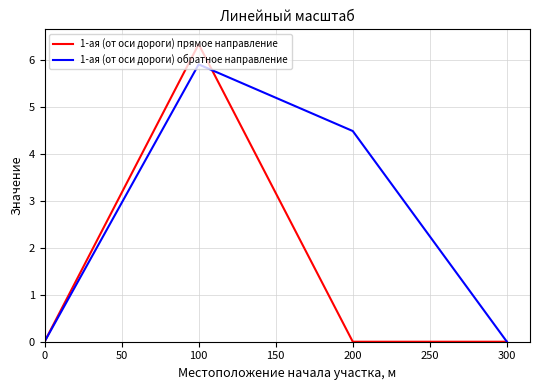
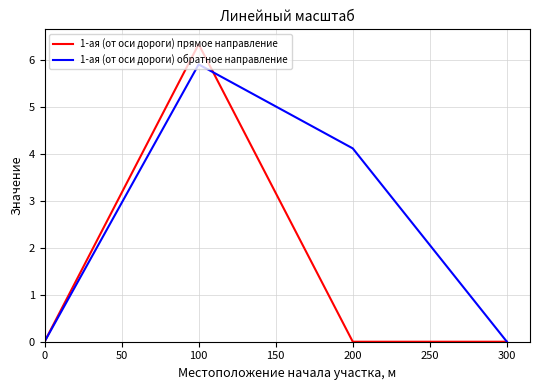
1-ая (от оси дороги) обратное направление, 200: 4.5 -> 4.1
